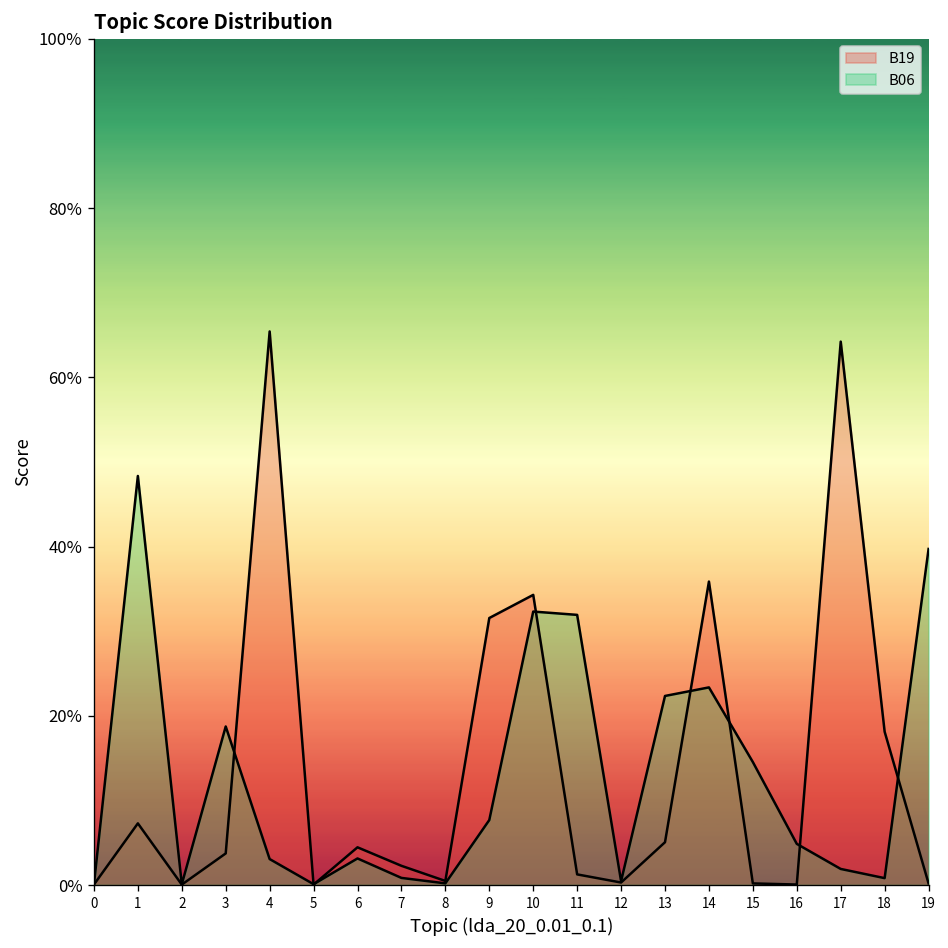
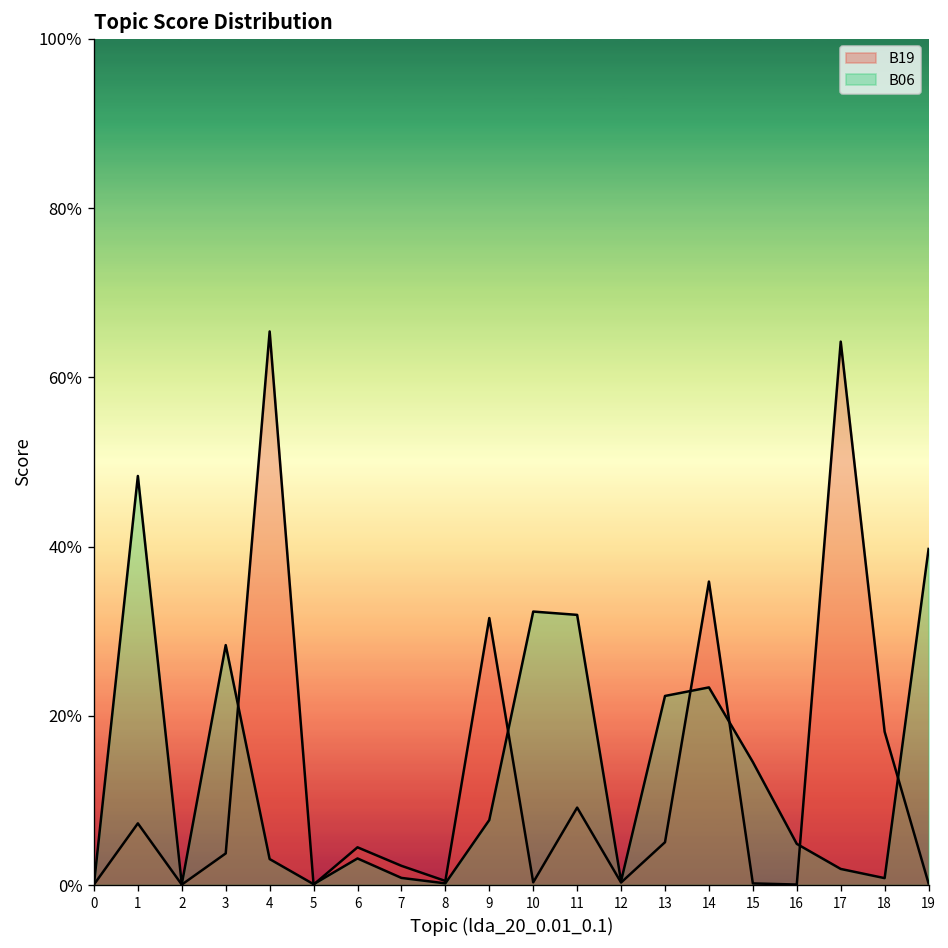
B06, 3: 19% -> 28%
B19, 10: 34% -> 0%
B19, 11: 1% -> 9%
